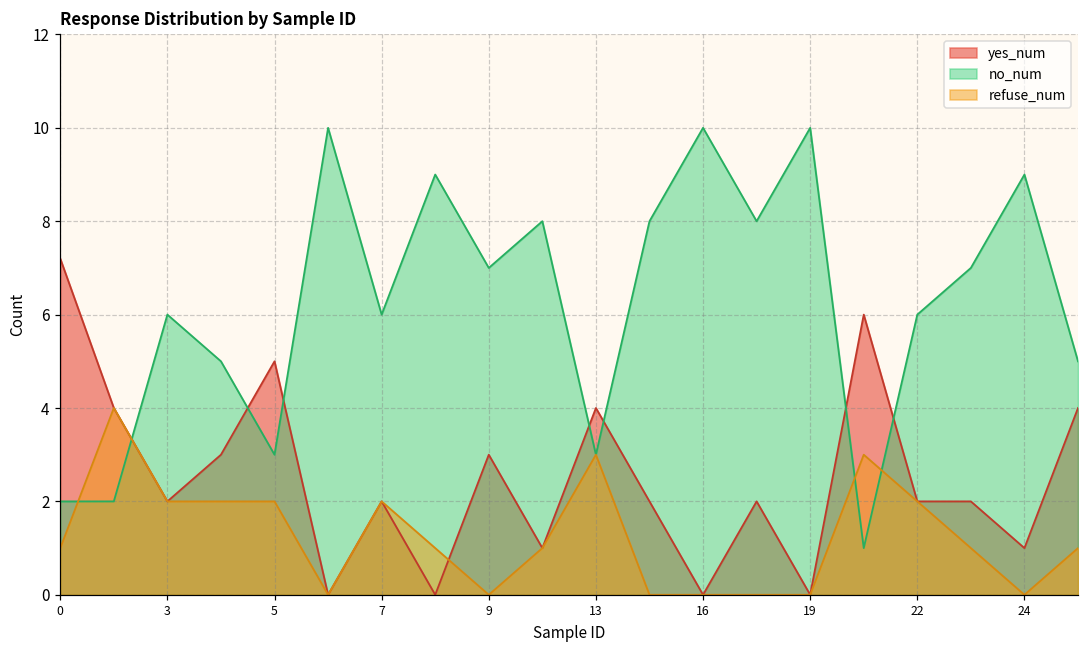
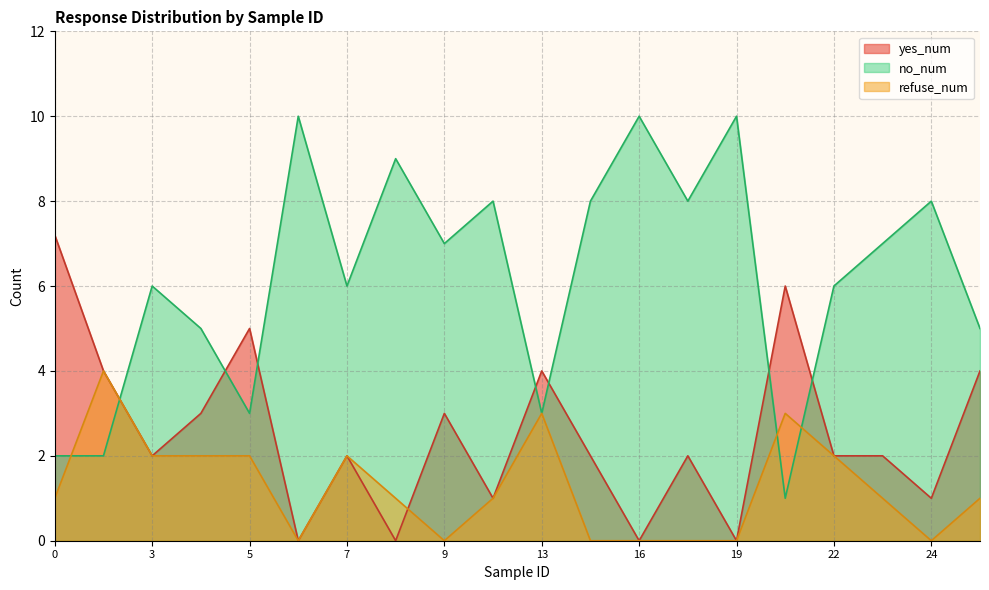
no_num, 24: 9 -> 8
